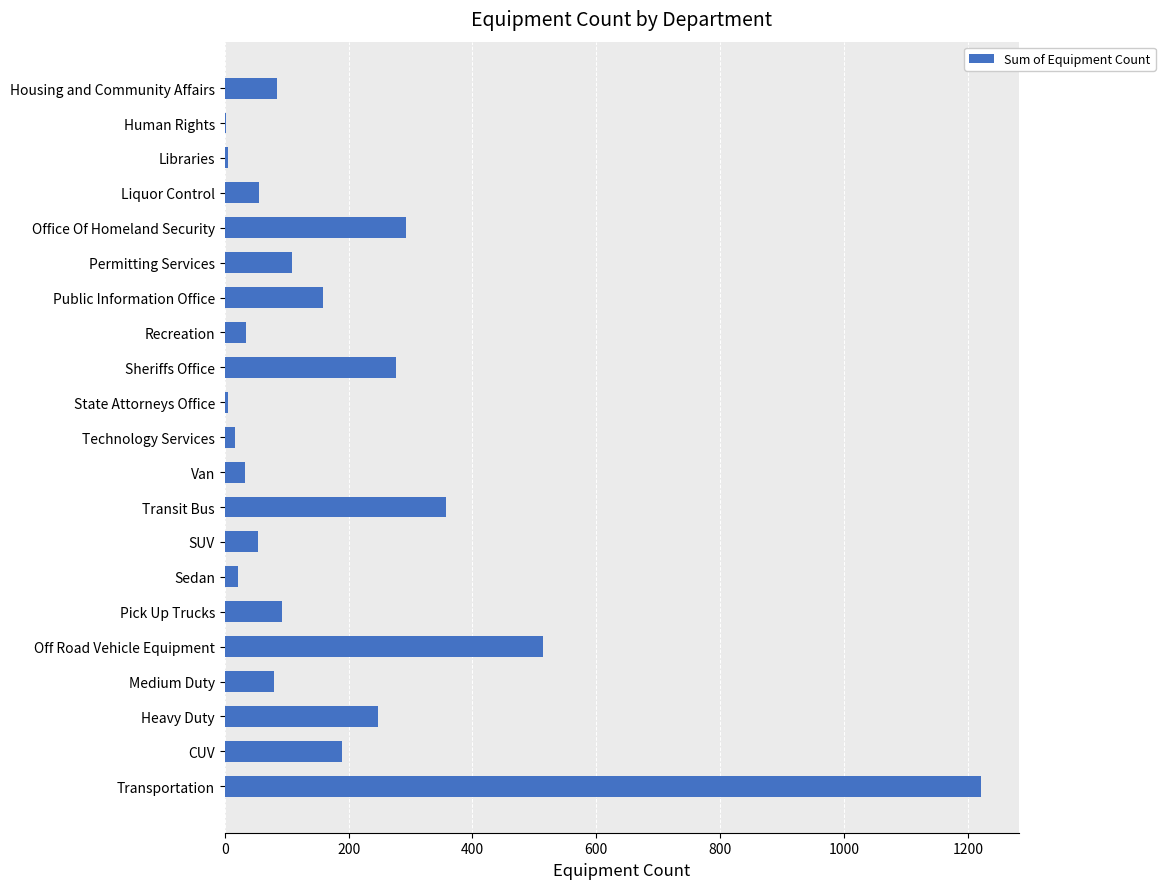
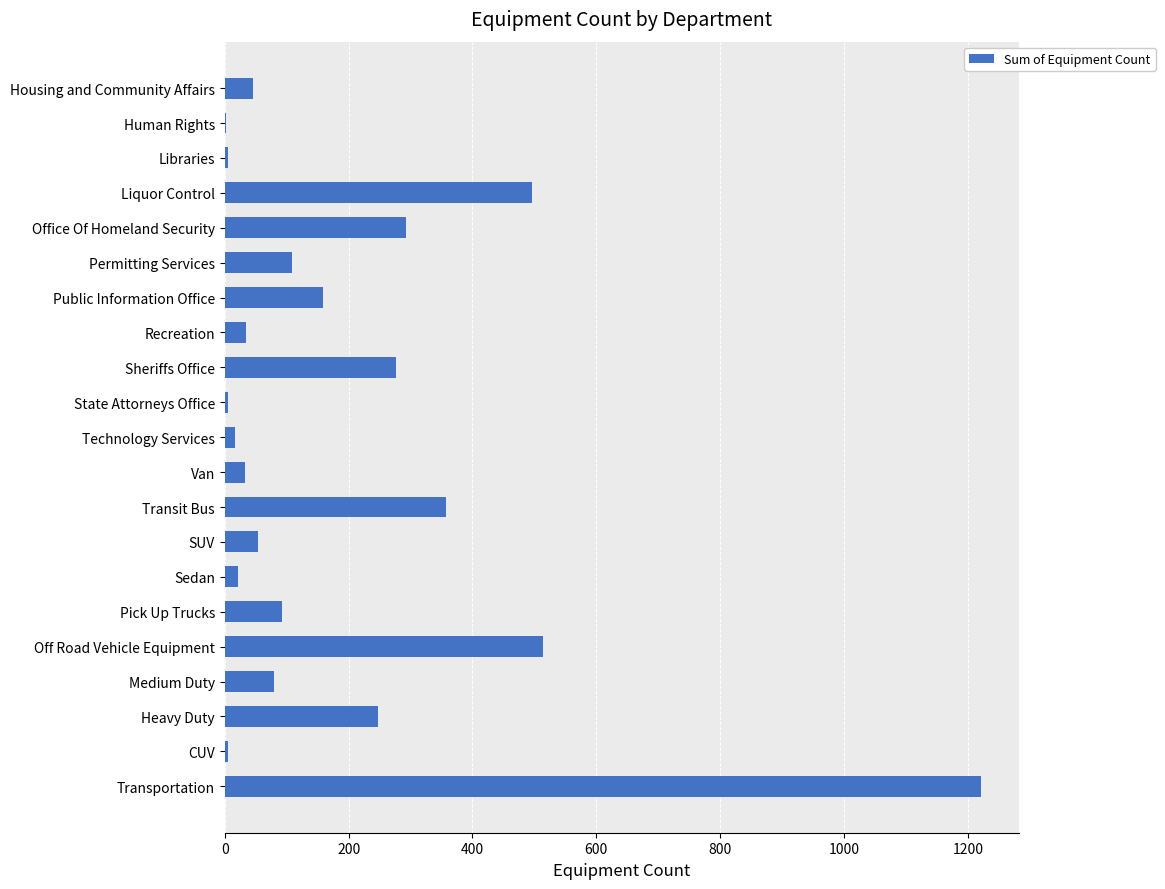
Housing and Community Affairs: 90 -> 50
Liquor Control: 60 -> 500
CUV: 190 -> 10
